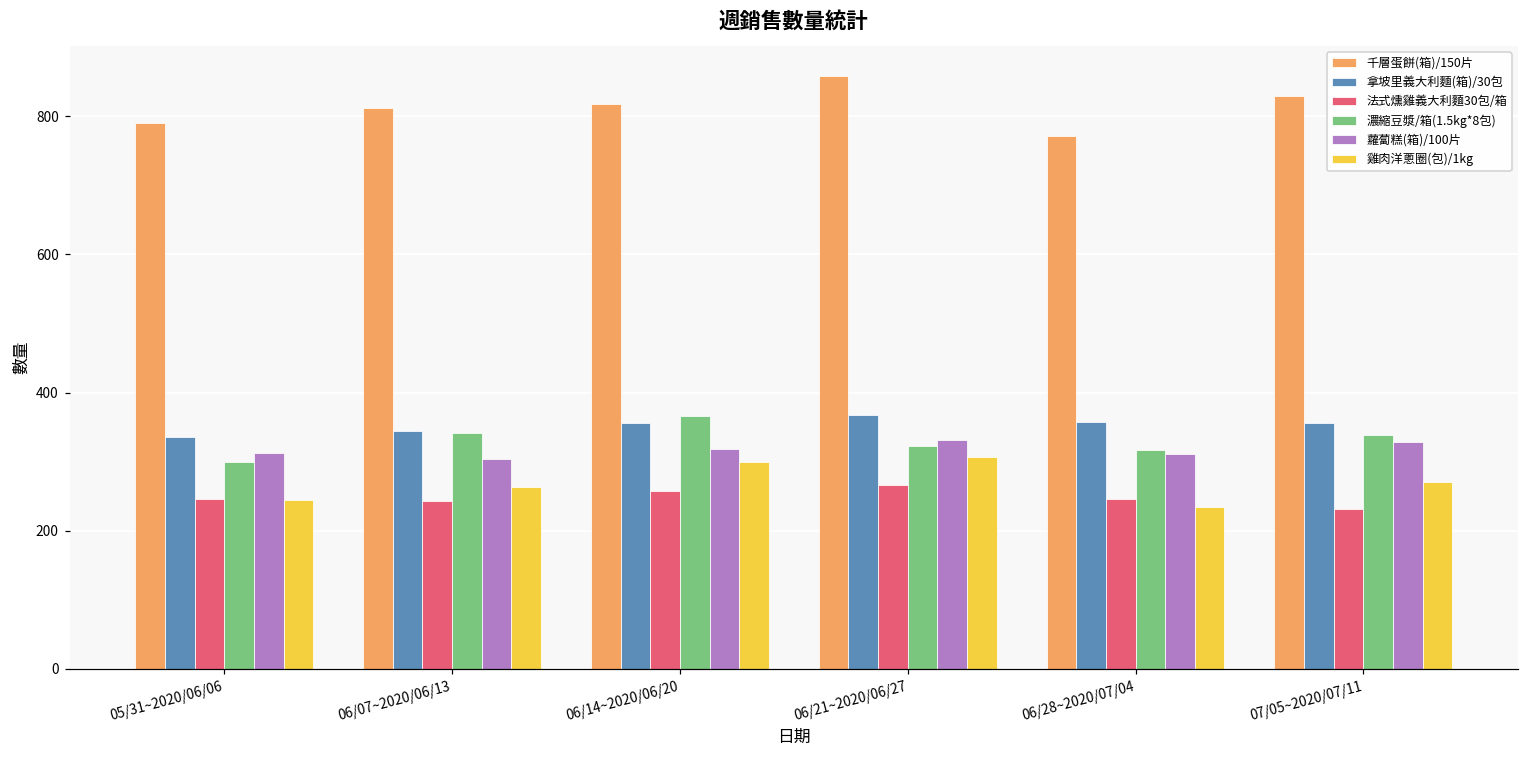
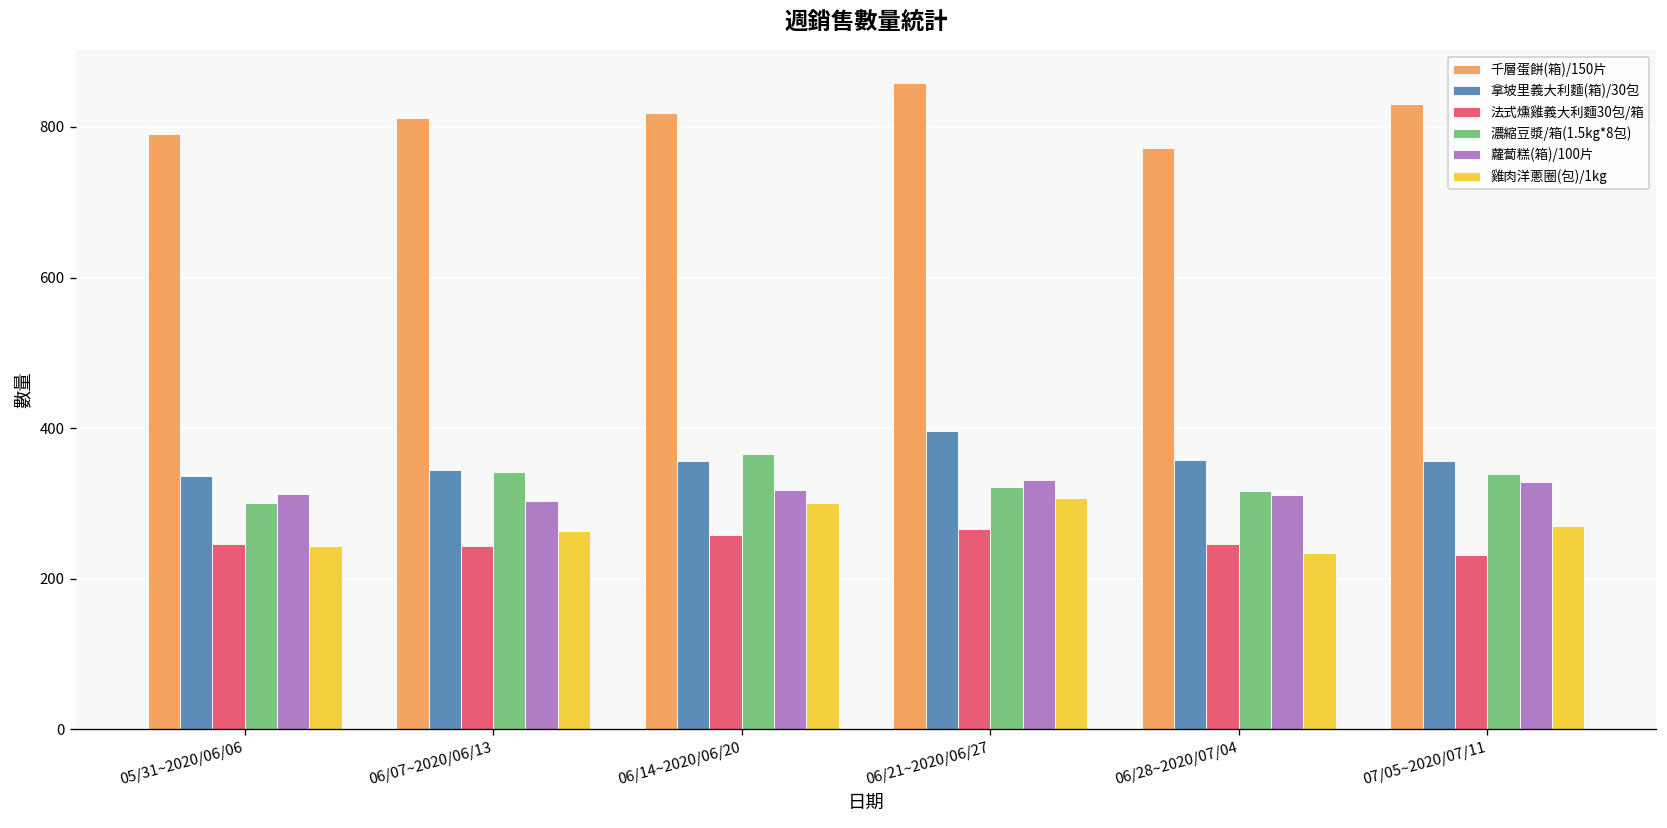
拿坡里義大利麵(箱)/30包, 06/21~2020/06/27: 370 -> 400
